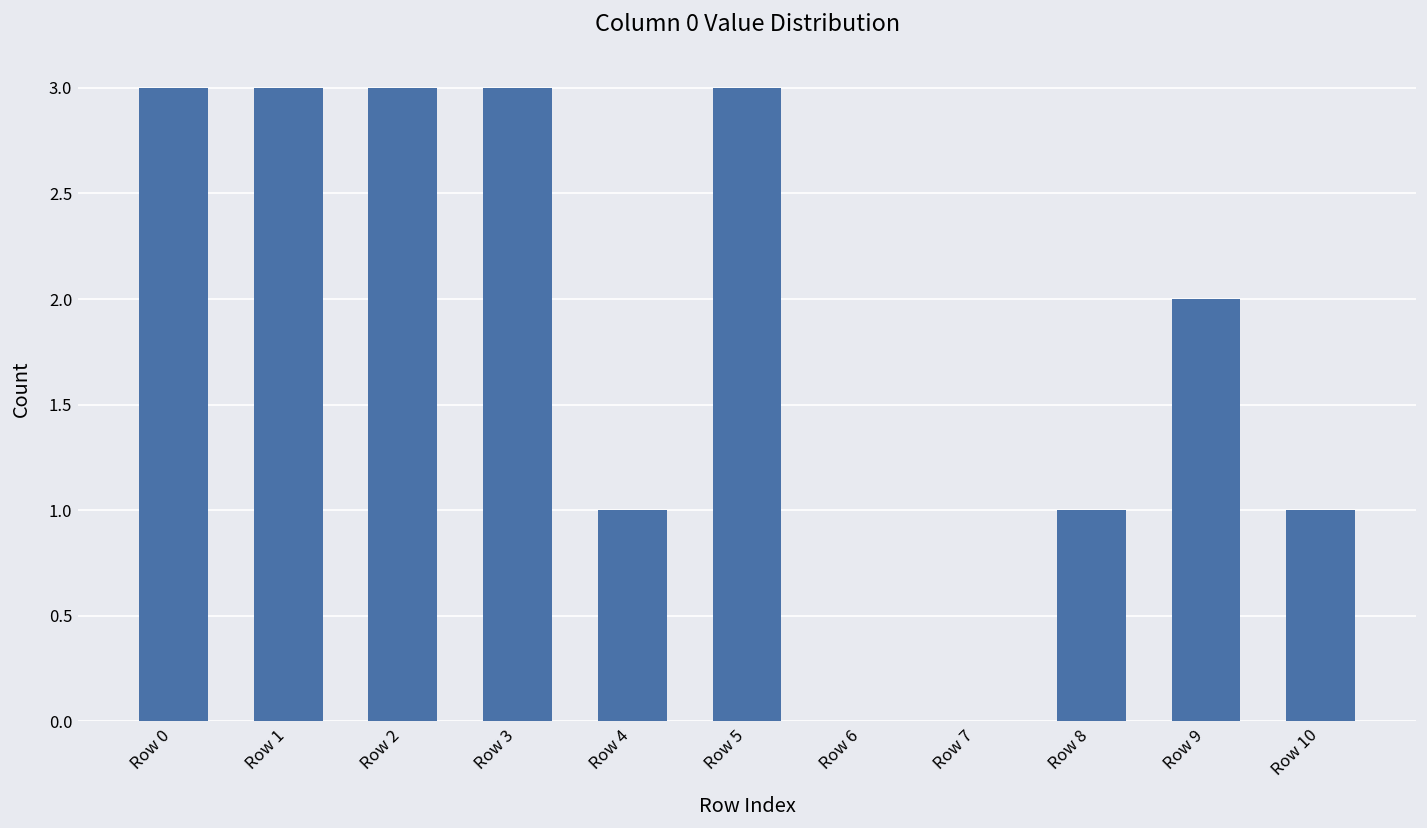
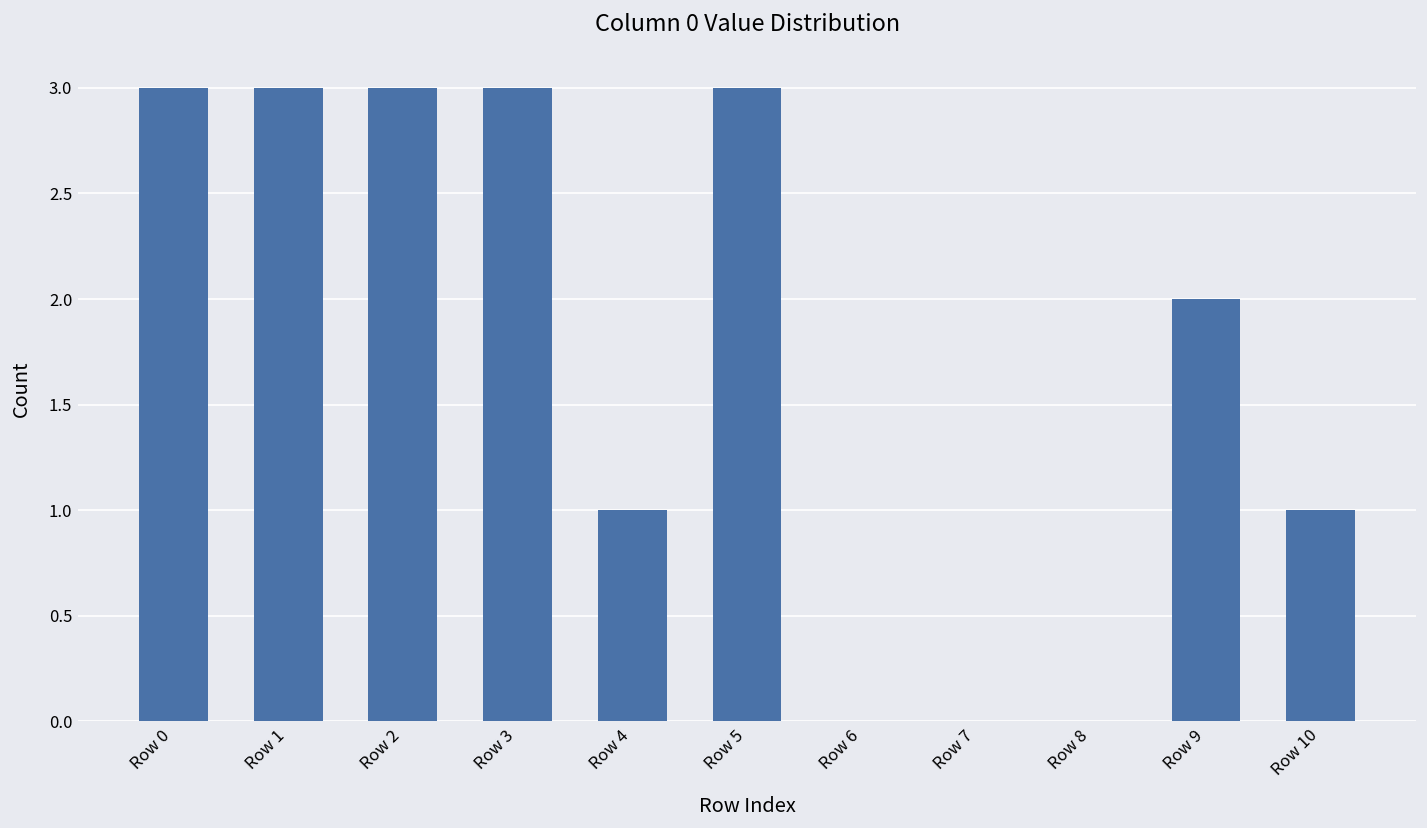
Row 8: 1 -> 0
